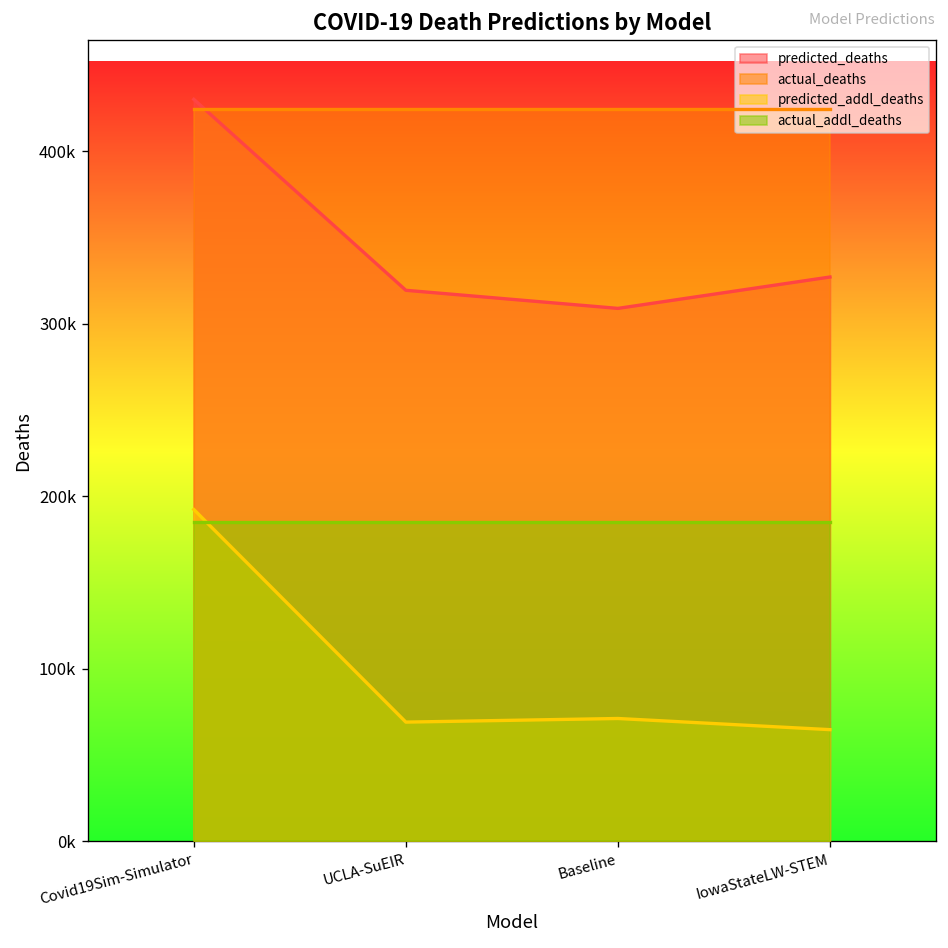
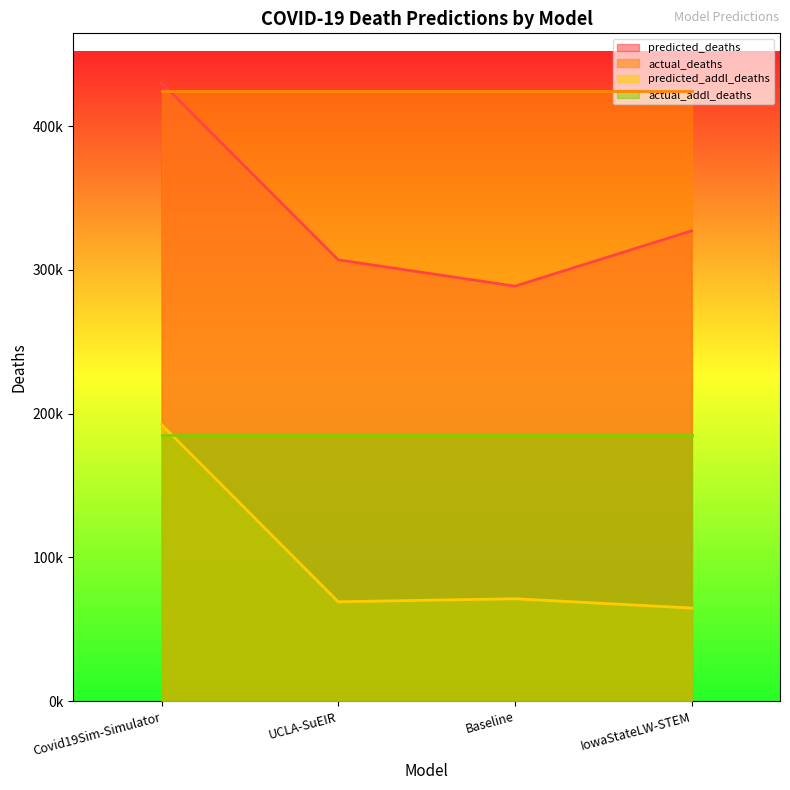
predicted_deaths, UCLA-SuEIR: 320000 -> 307000
predicted_deaths, Baseline: 309000 -> 289000
